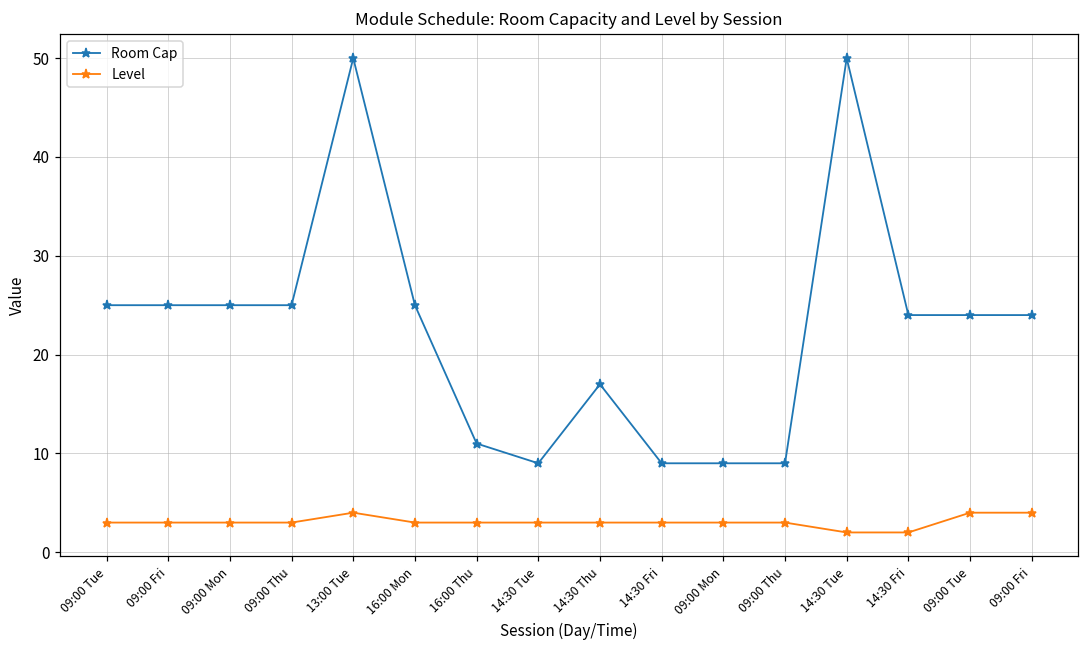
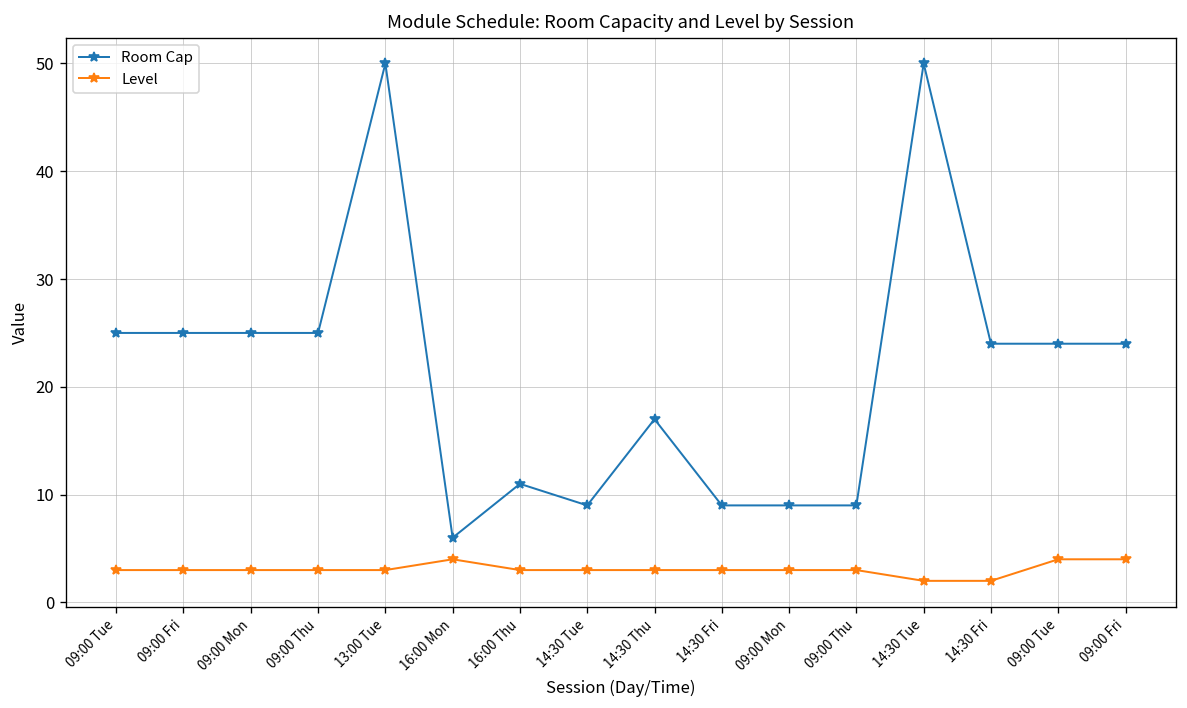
Level, 13:00 Tue: 4 -> 3
Room Cap, 16:00 Mon: 25 -> 6
Level, 16:00 Mon: 3 -> 4
